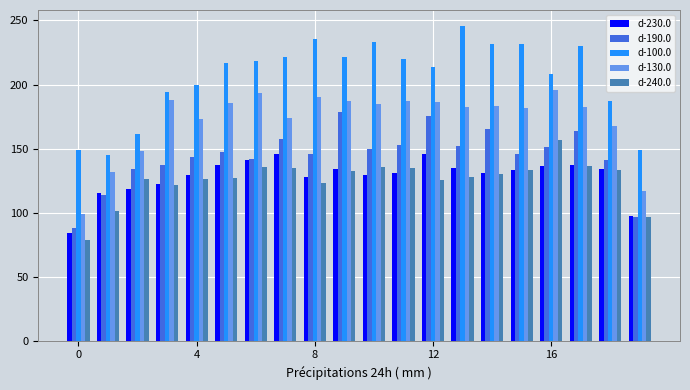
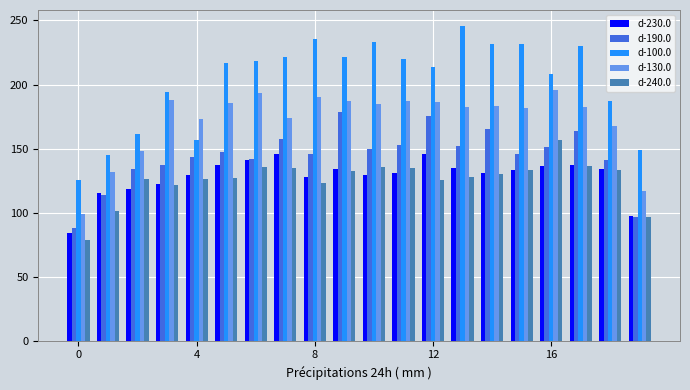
d-100.0, 0: 149 -> 125
d-100.0, 4: 200 -> 156
